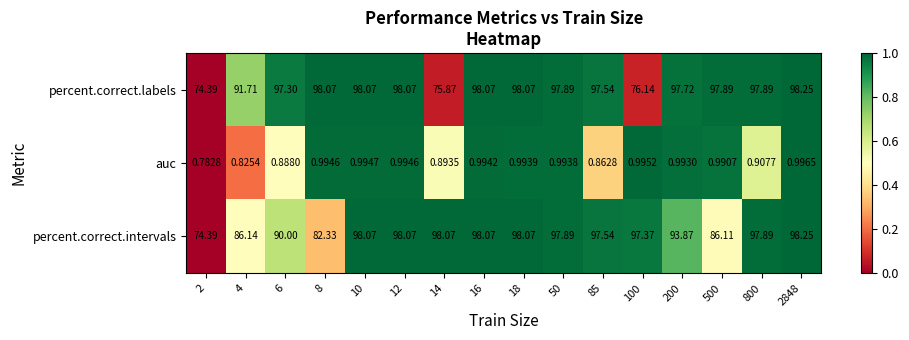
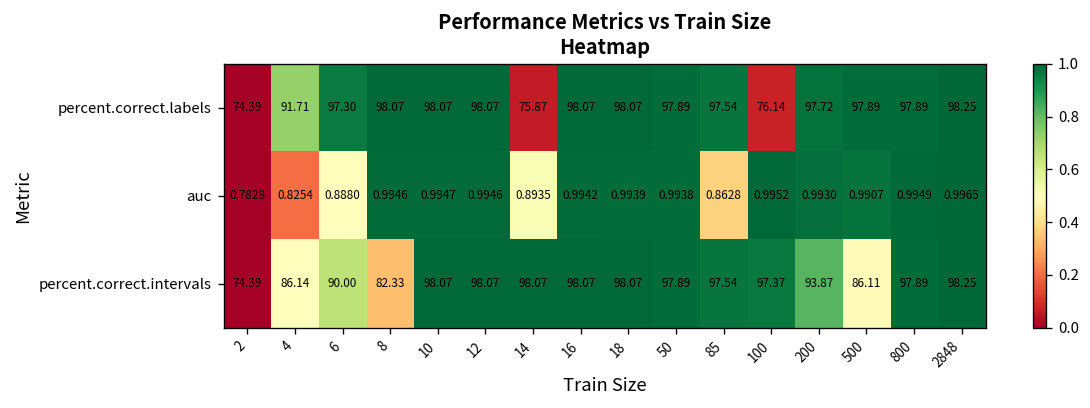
auc, 800: 0.9077 -> 0.9949
